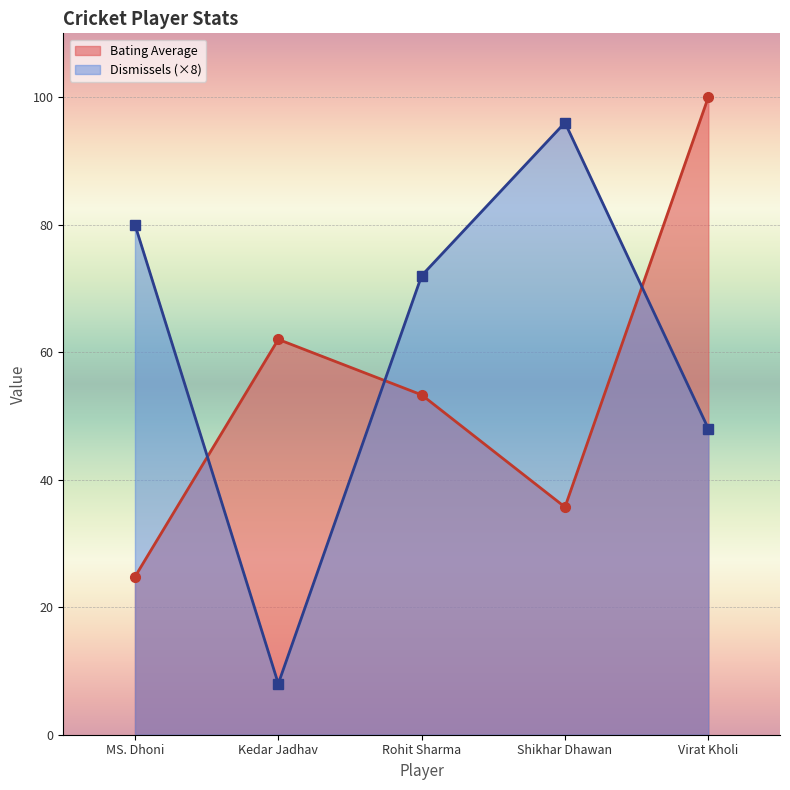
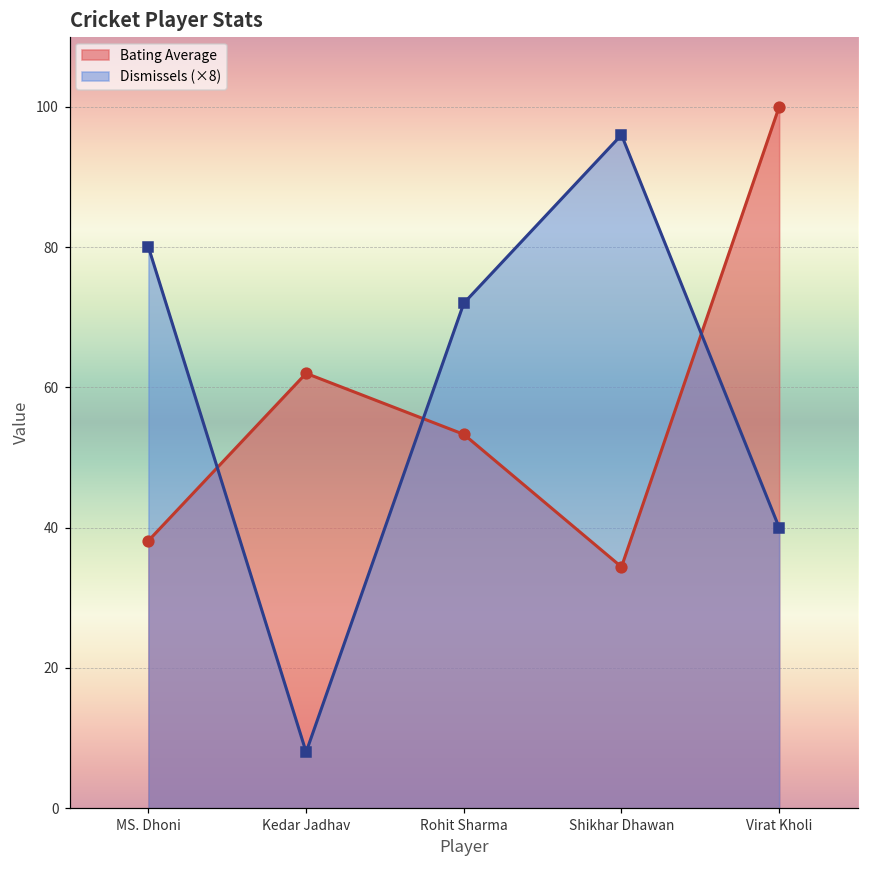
Bating Average, MS. Dhoni: 25 -> 38
Bating Average, Shikhar Dhawan: 36 -> 34
Dismissels (×8), Virat Kholi: 48 -> 40
